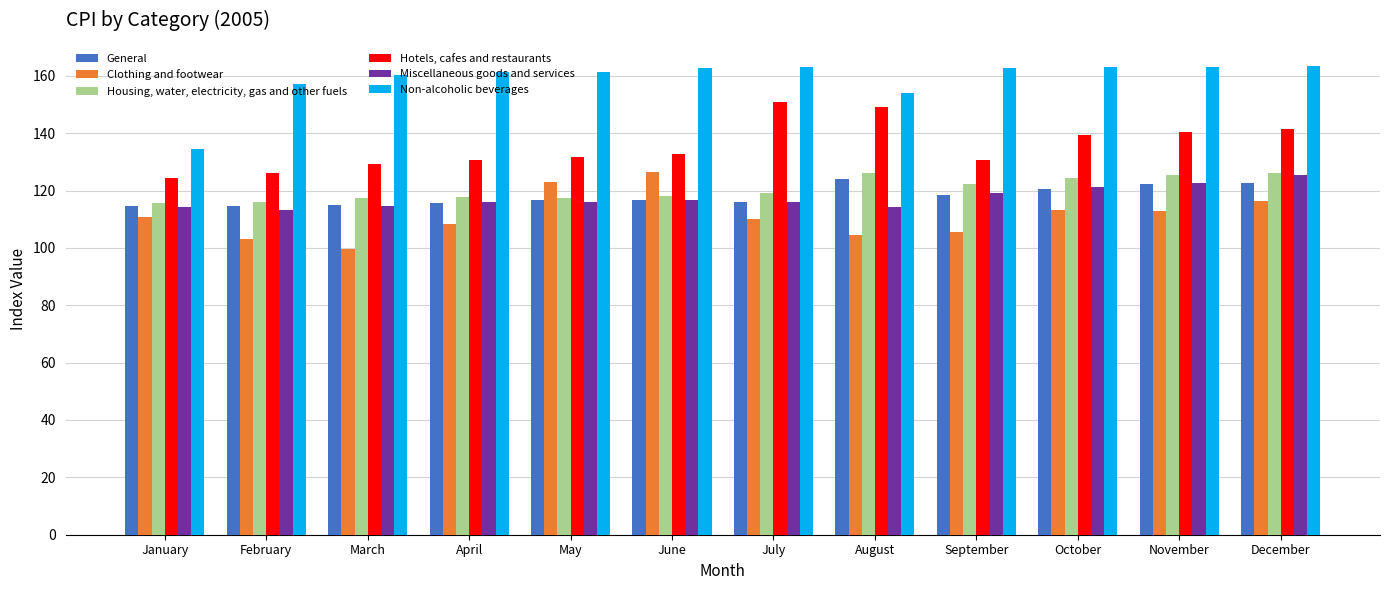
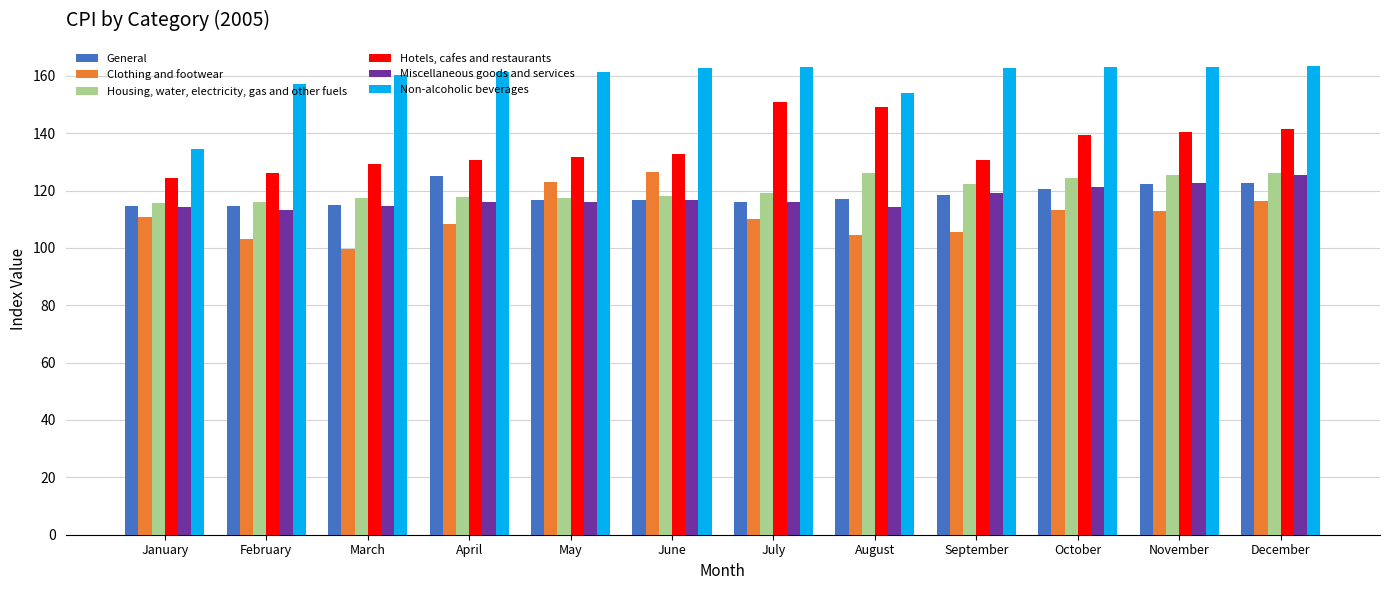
General, April: 116 -> 125
General, August: 124 -> 117
